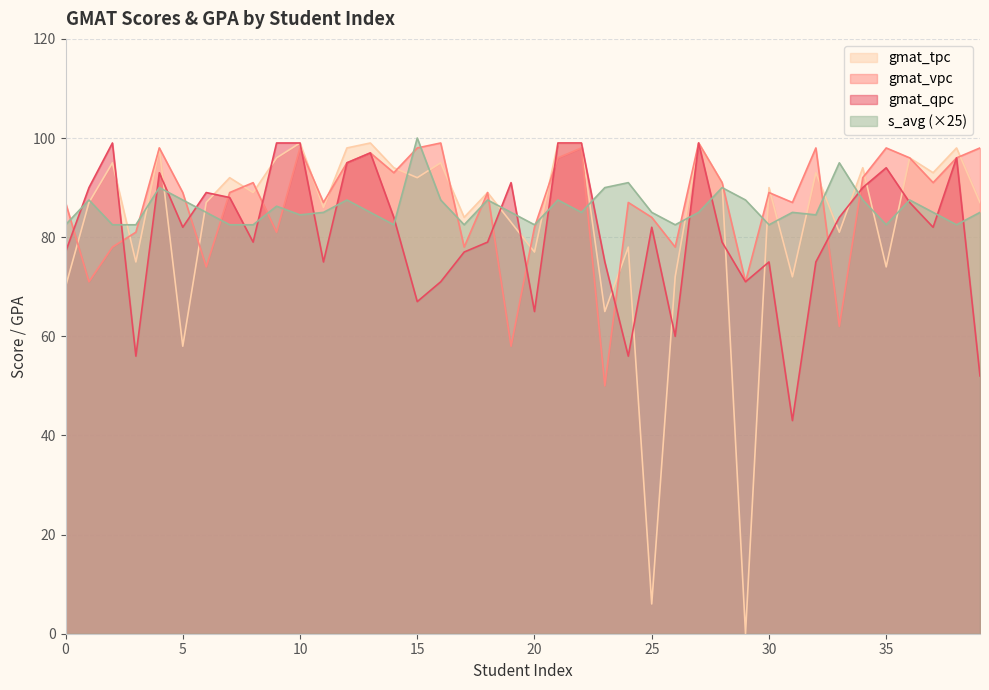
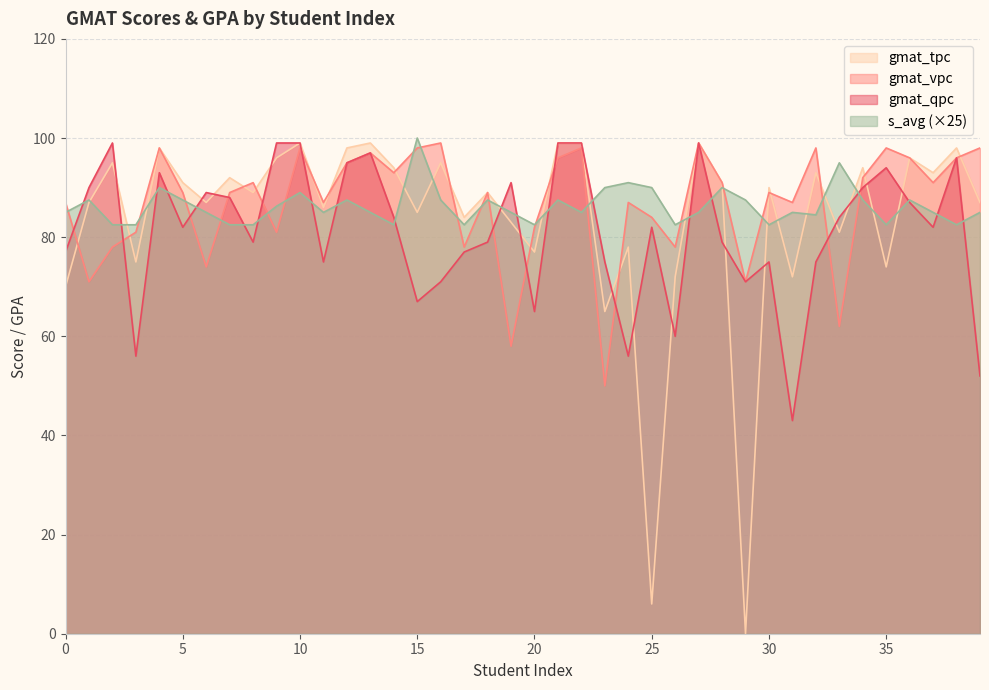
s_avg (×25), 0: 83 -> 85
gmat_tpc, 5: 58 -> 91
s_avg (×25), 10: 85 -> 89
gmat_tpc, 15: 92 -> 85
s_avg (×25), 25: 85 -> 90
